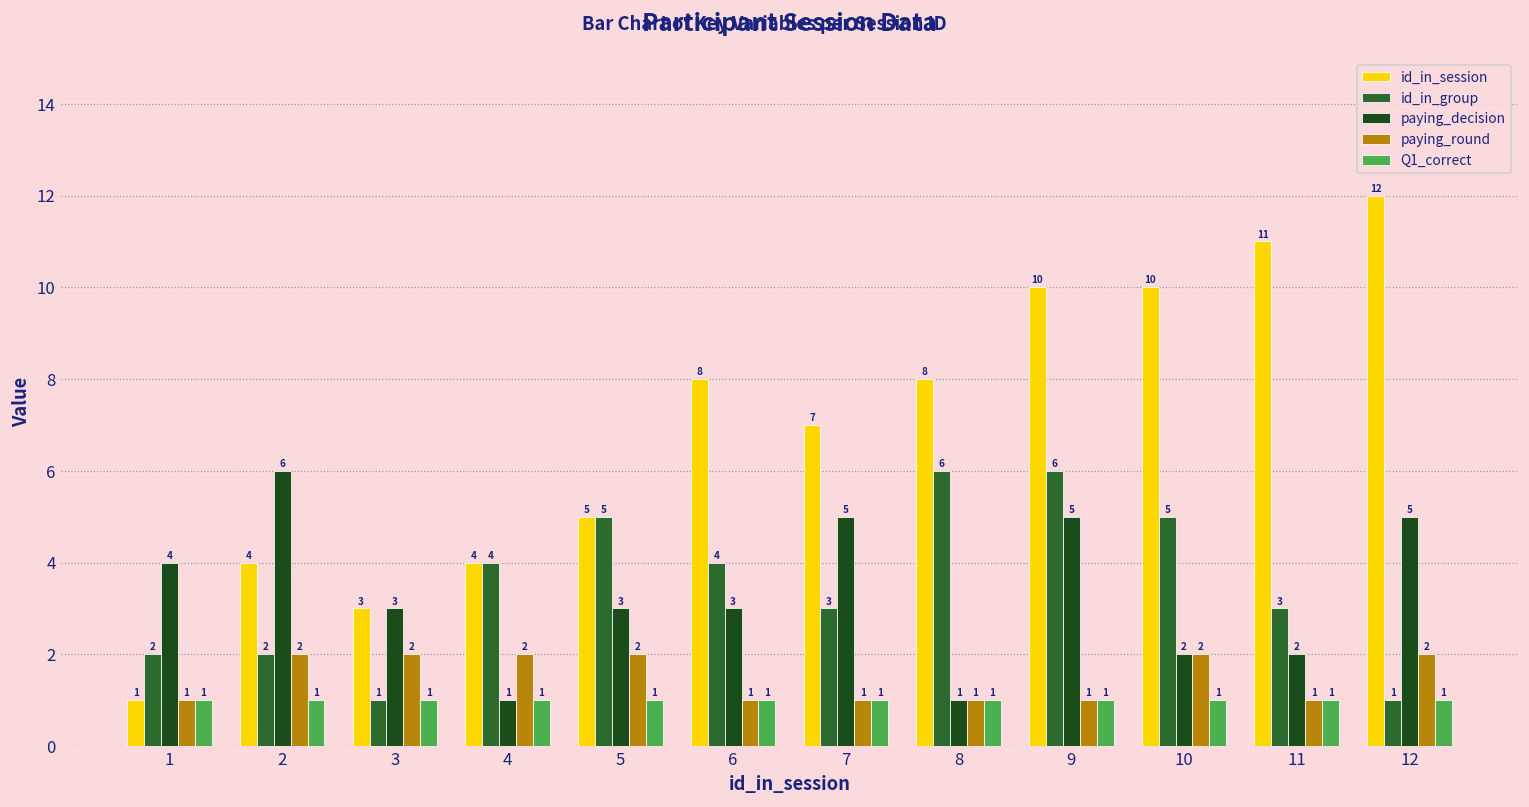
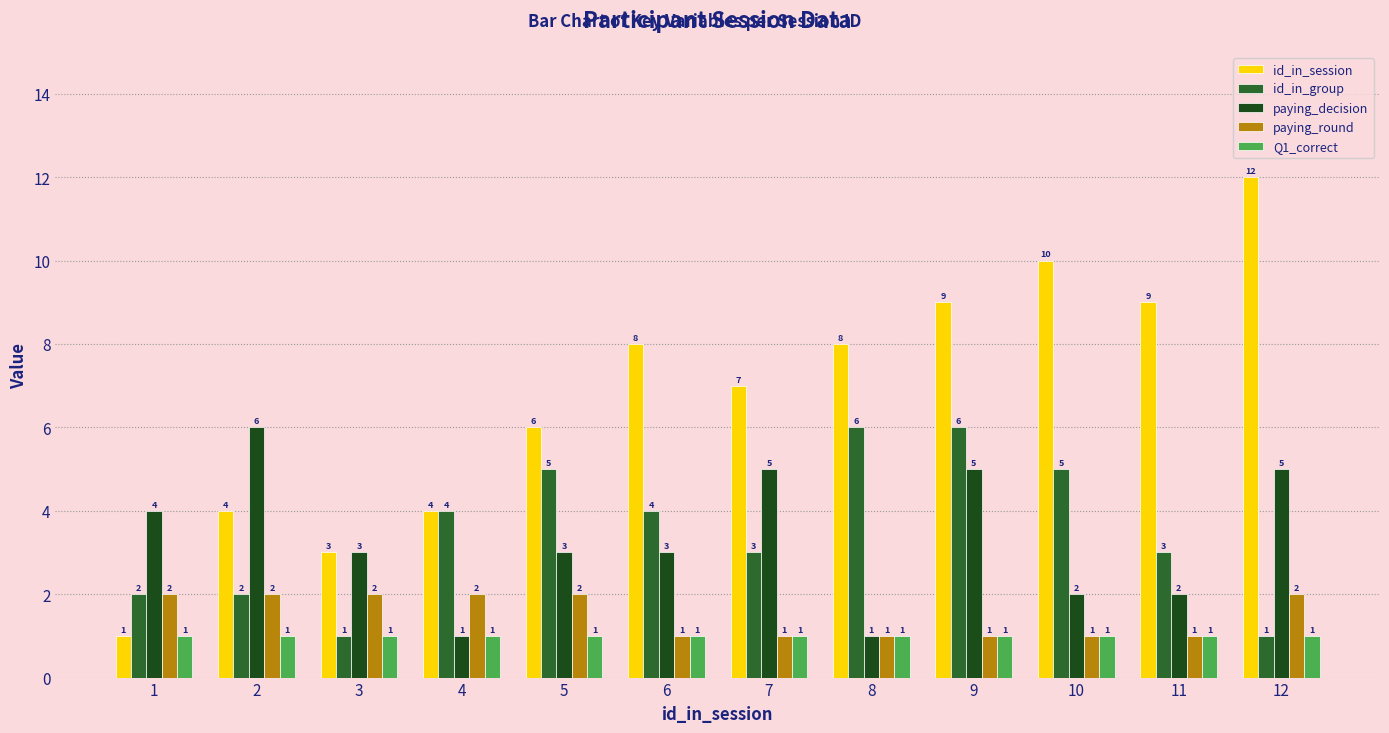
paying_round, 1: 1 -> 2
id_in_session, 5: 5 -> 6
id_in_session, 9: 10 -> 9
paying_round, 10: 2 -> 1
id_in_session, 11: 11 -> 9
